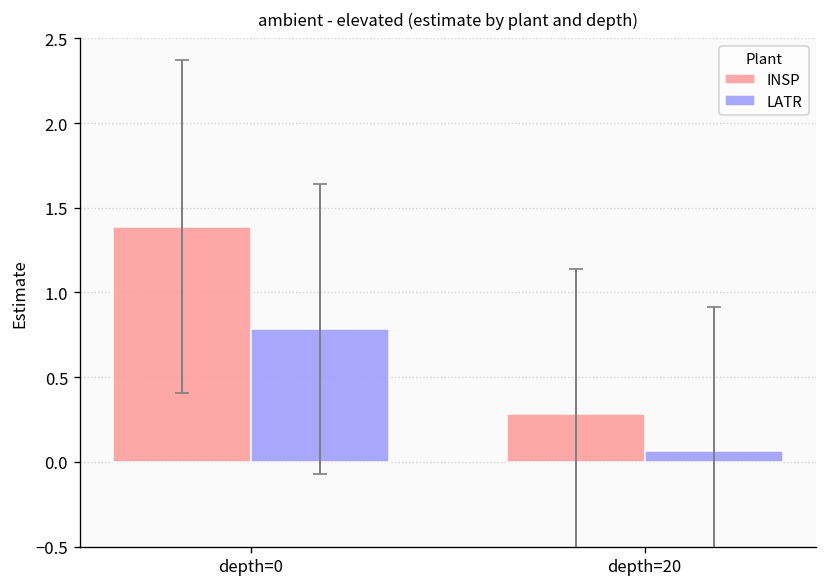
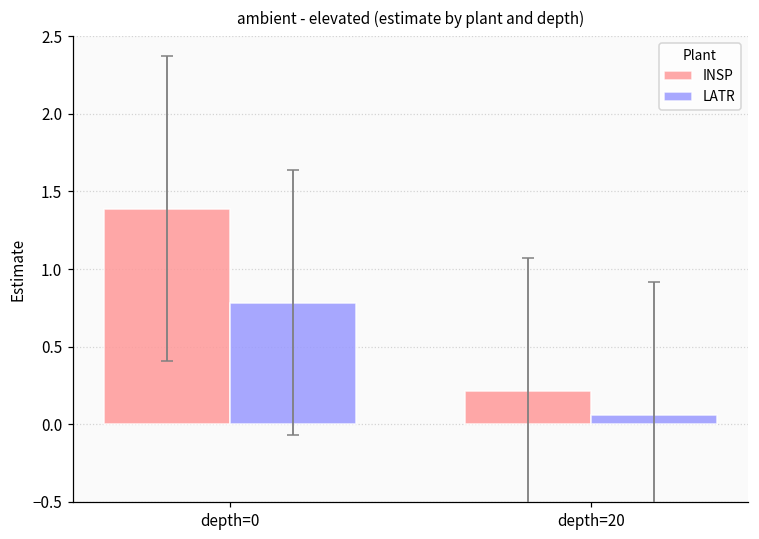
INSP, depth=20: 0.28 -> 0.22
